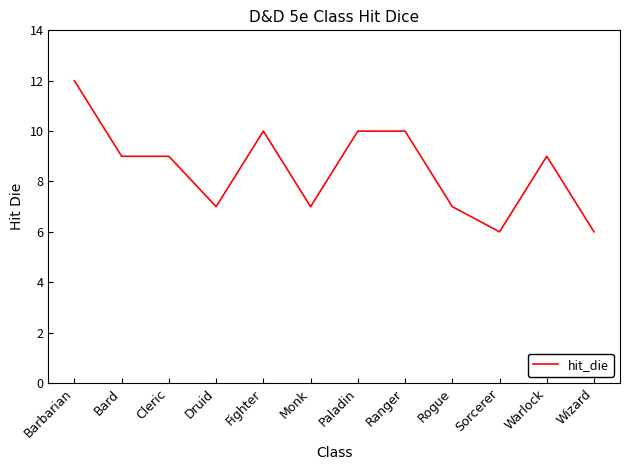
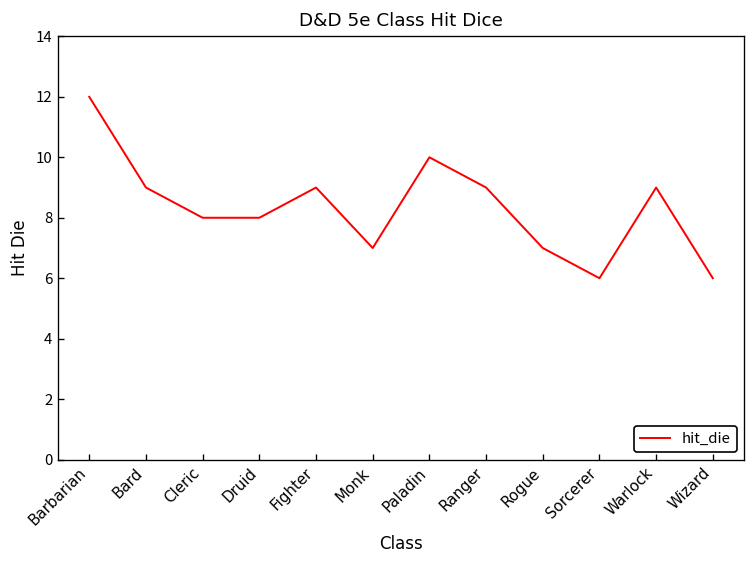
Cleric: 9 -> 8
Druid: 7 -> 8
Fighter: 10 -> 9
Ranger: 10 -> 9
